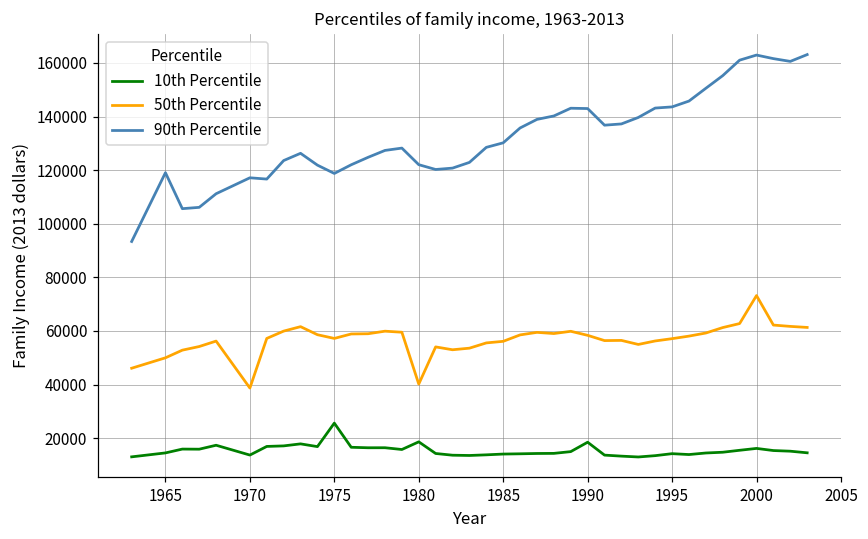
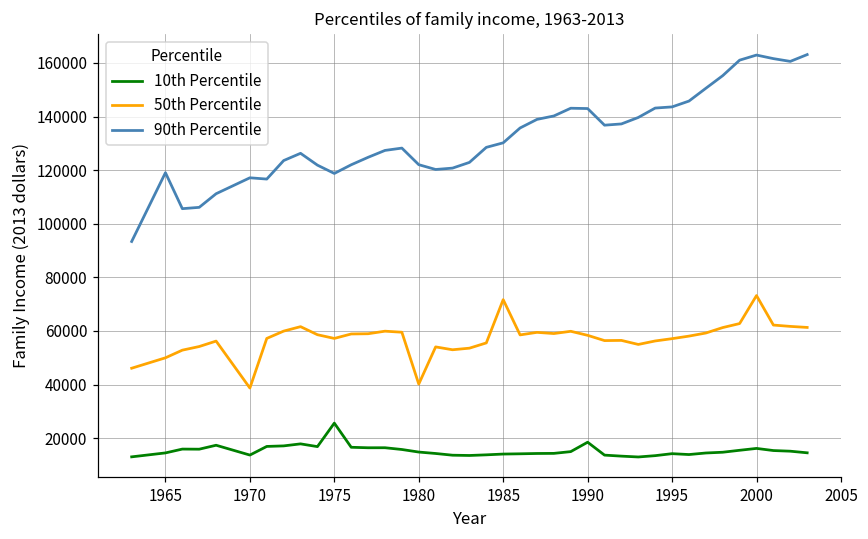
10th Percentile, 1980: 19000 -> 15000
50th Percentile, 1985: 56000 -> 72000
